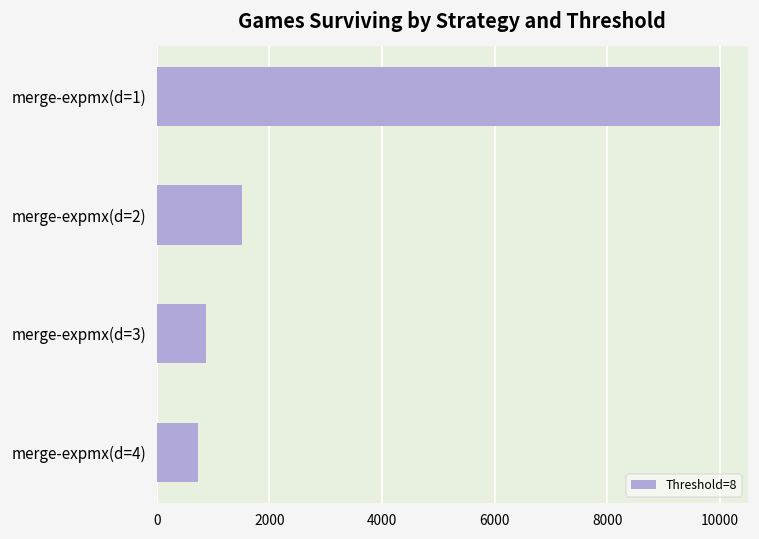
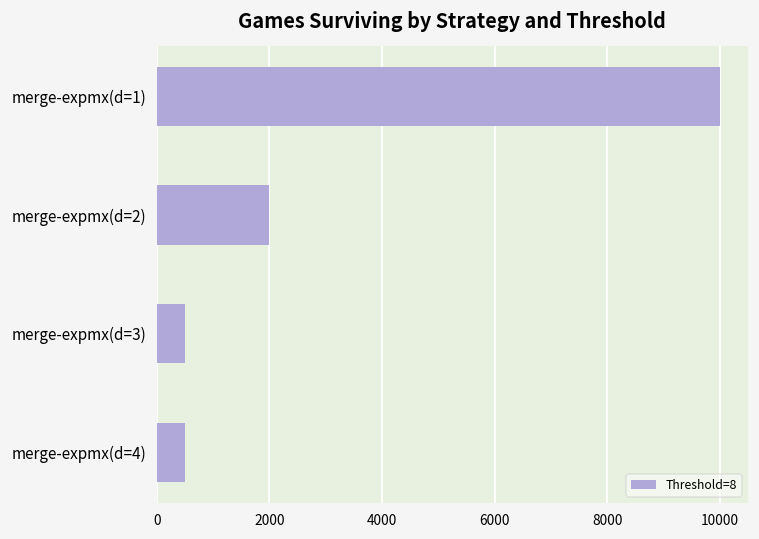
merge-expmx(d=2): 1500 -> 2000
merge-expmx(d=3): 900 -> 500
merge-expmx(d=4): 700 -> 500
